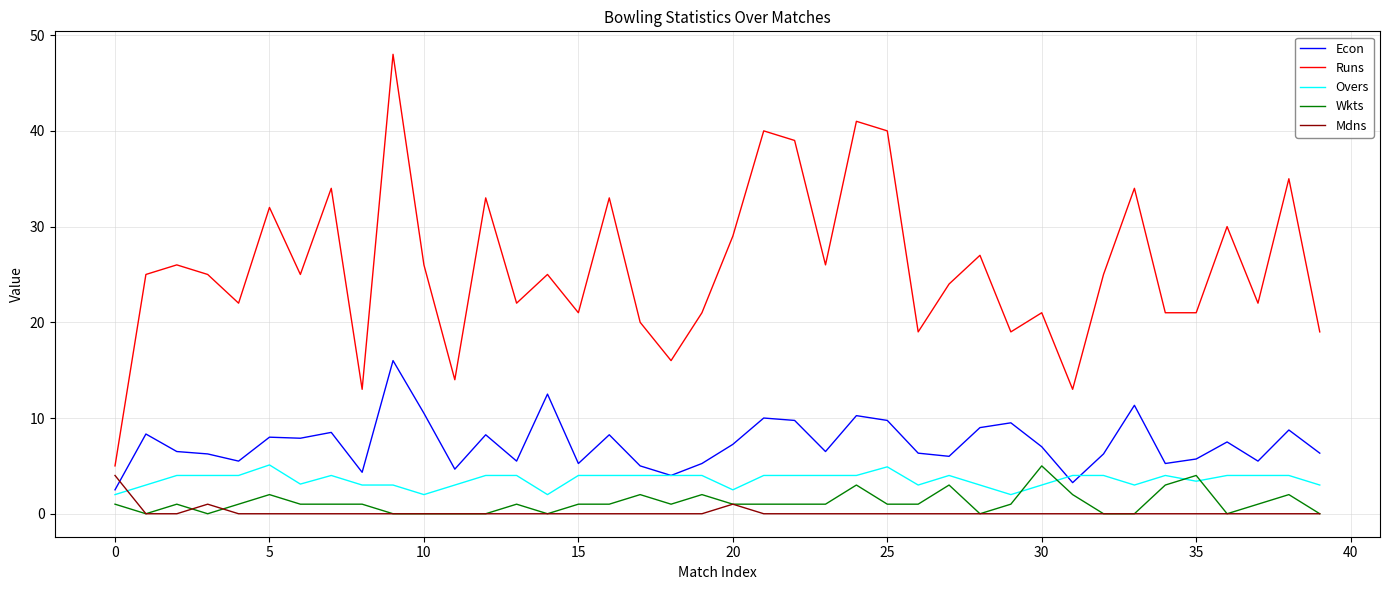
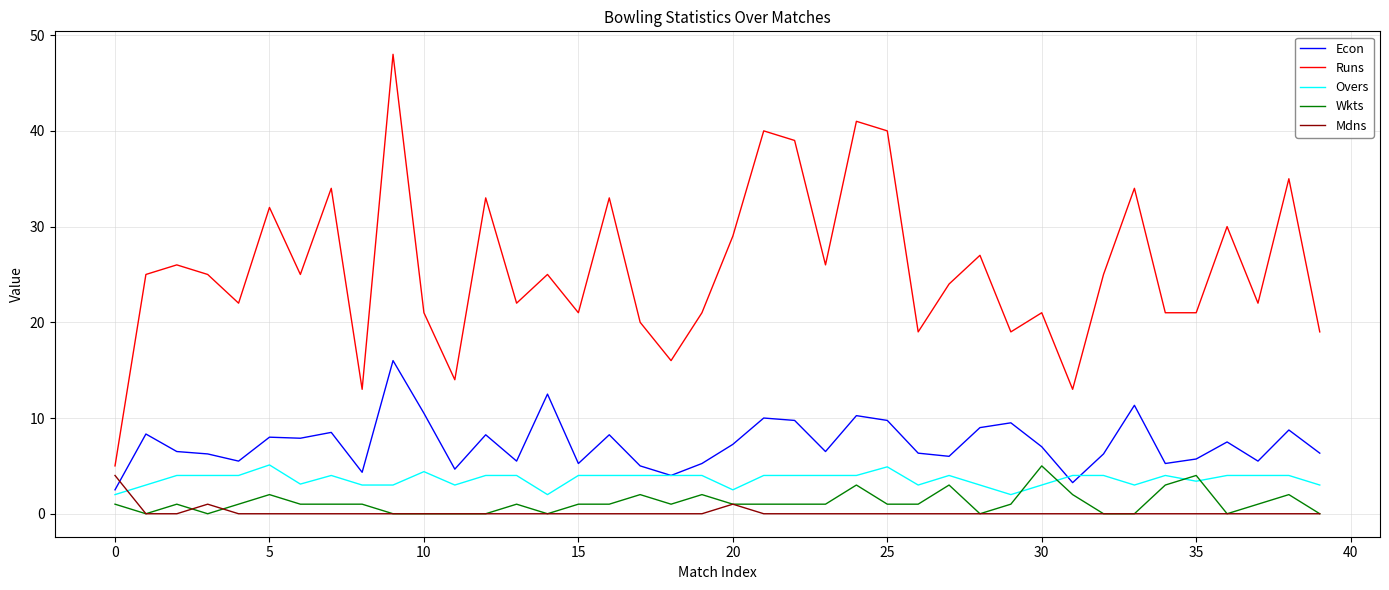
Runs, 10: 26 -> 21
Overs, 10: 2 -> 4
